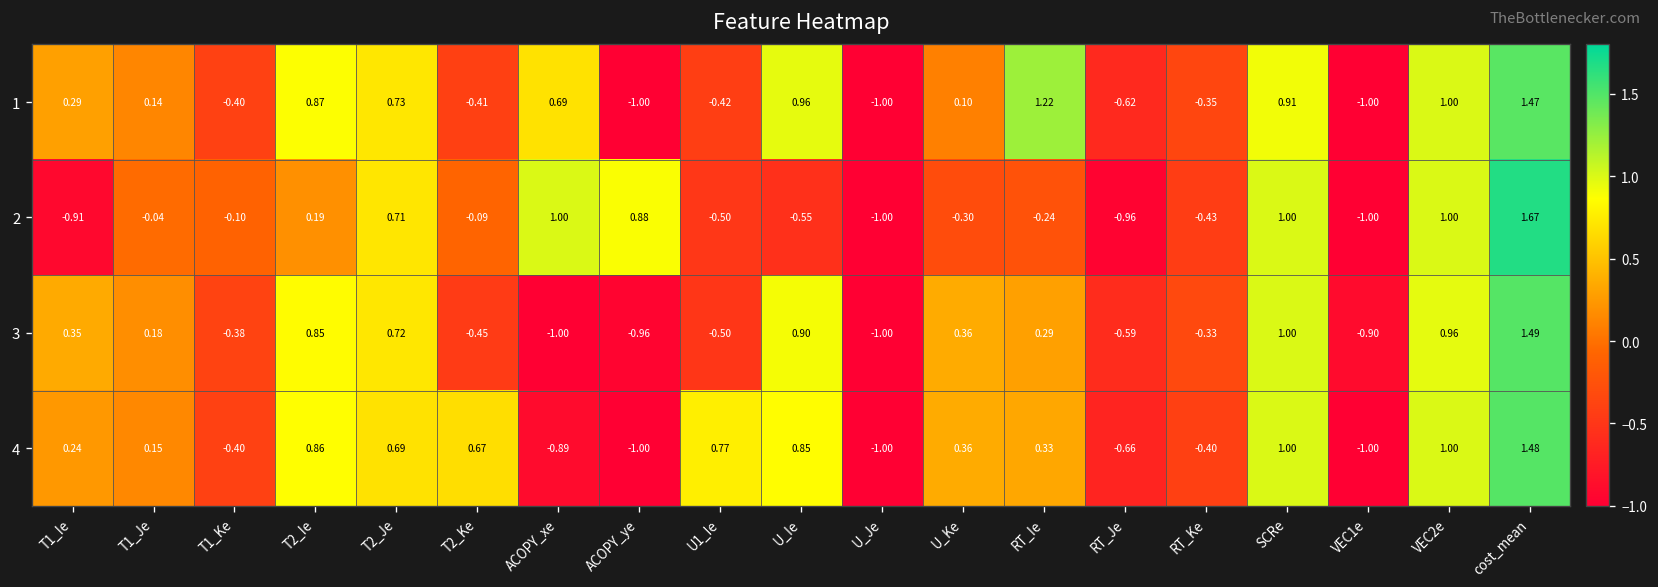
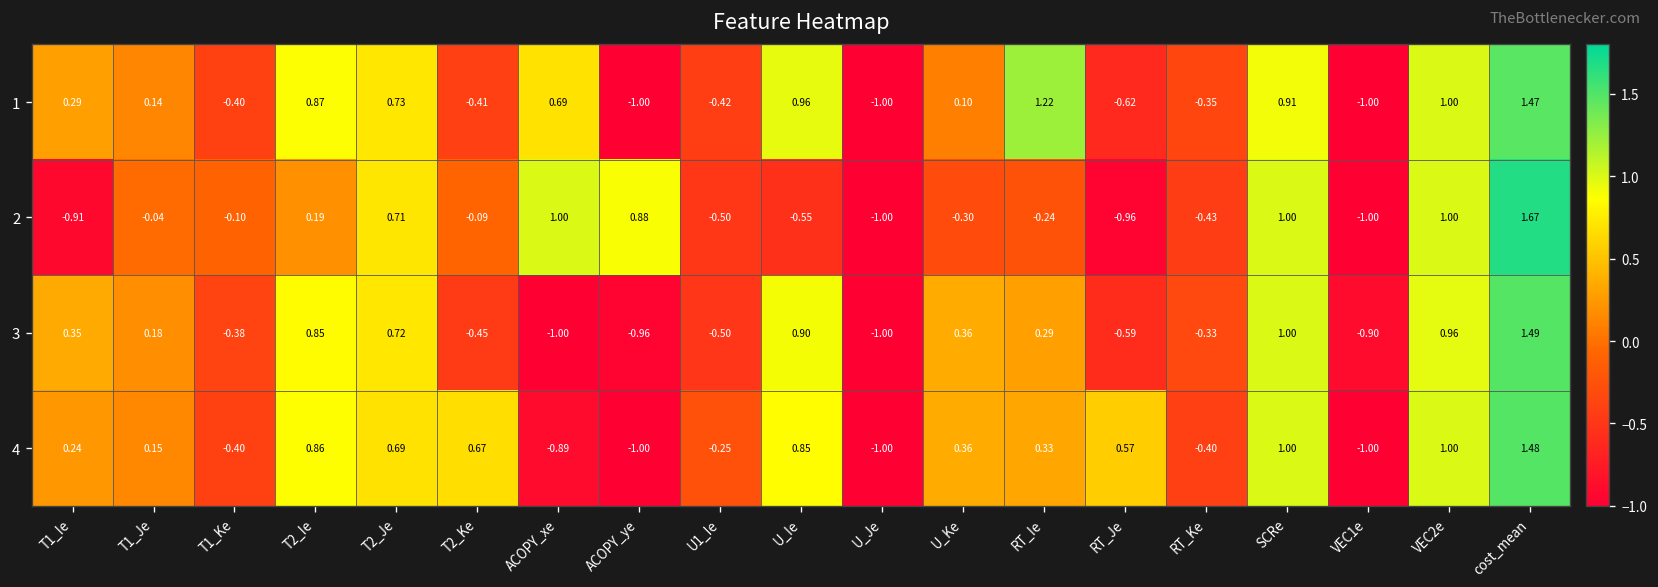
4, U1_Ie: 0.77 -> -0.25
4, RT_Je: -0.66 -> 0.57
